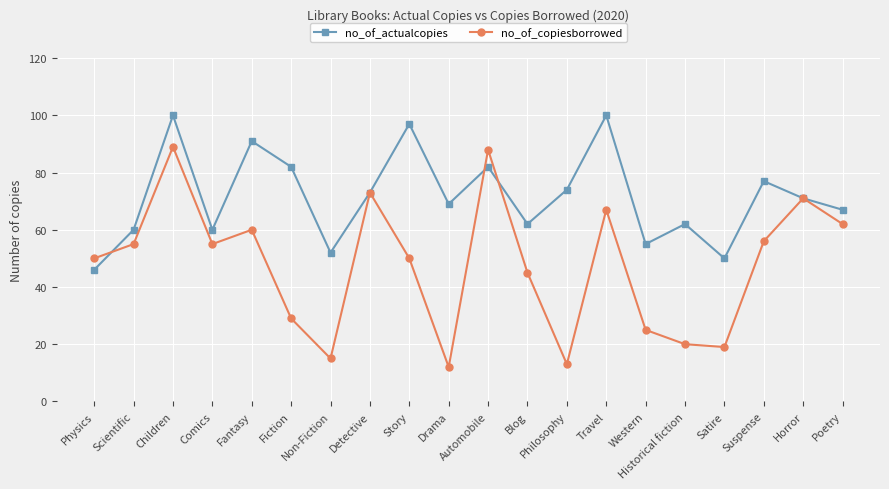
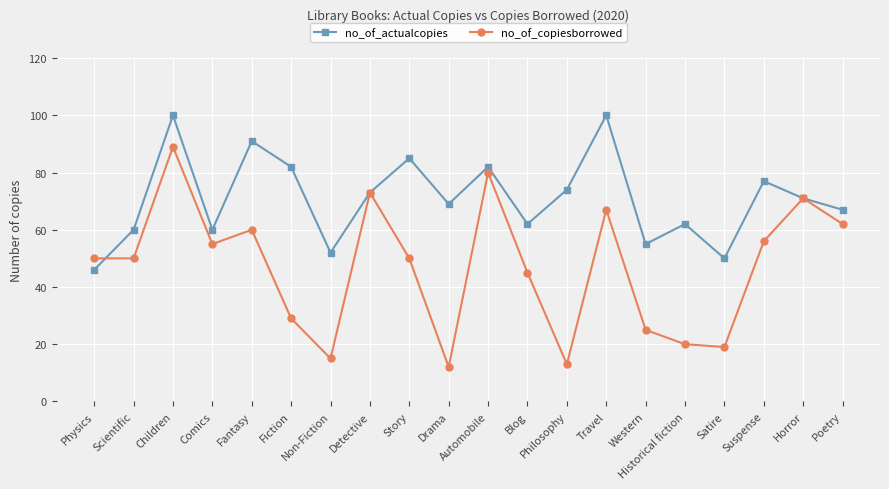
no_of_copiesborrowed, Scientific: 55 -> 50
no_of_actualcopies, Story: 97 -> 85
no_of_copiesborrowed, Automobile: 88 -> 80
